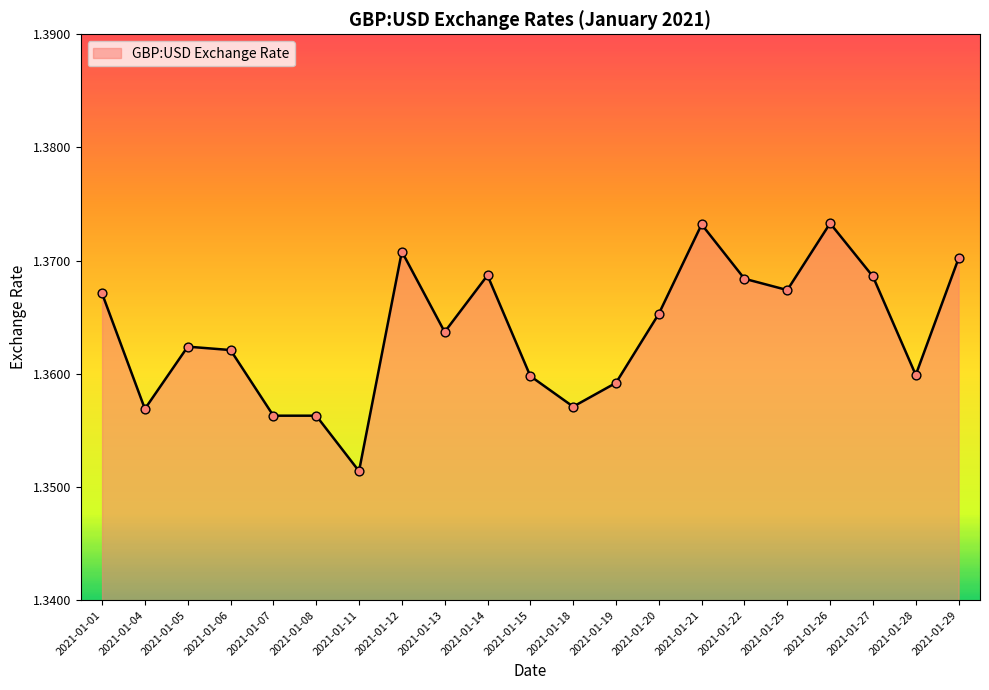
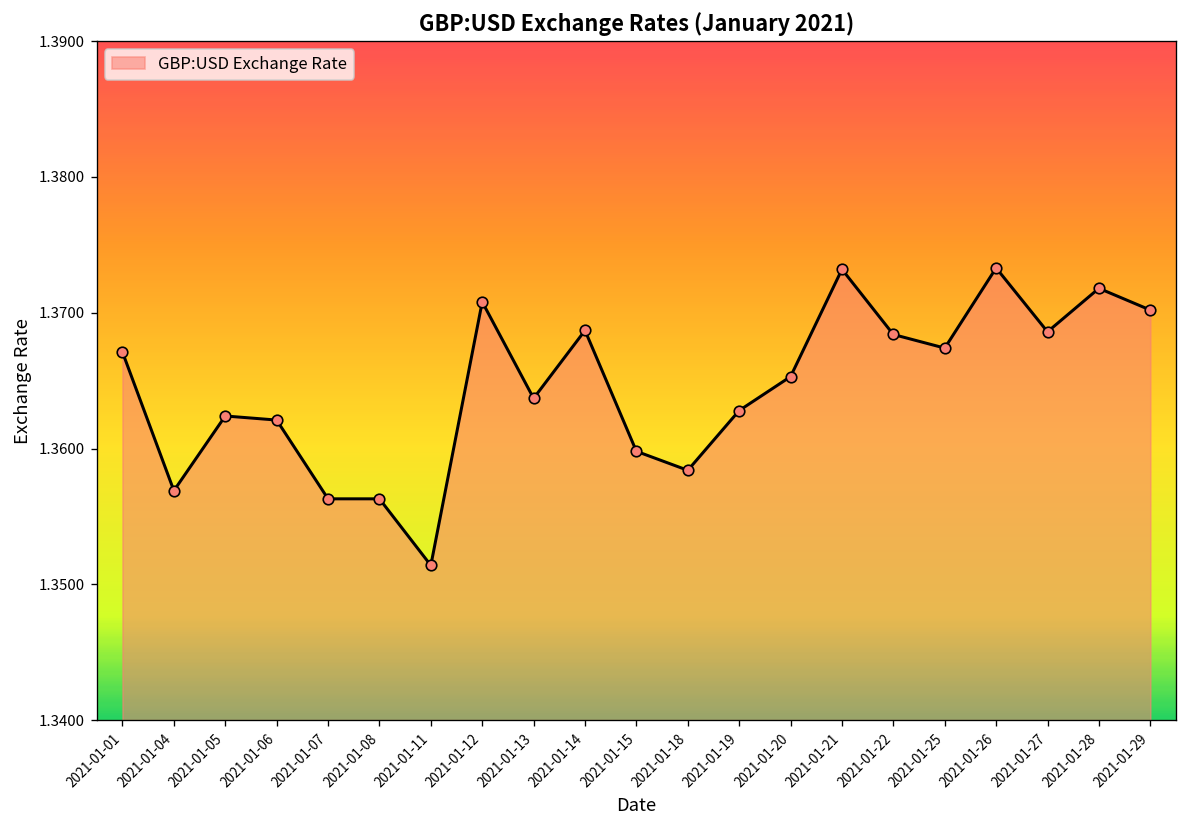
2021-01-18: 1.3571 -> 1.3584
2021-01-19: 1.3592 -> 1.3628
2021-01-28: 1.3599 -> 1.3718
